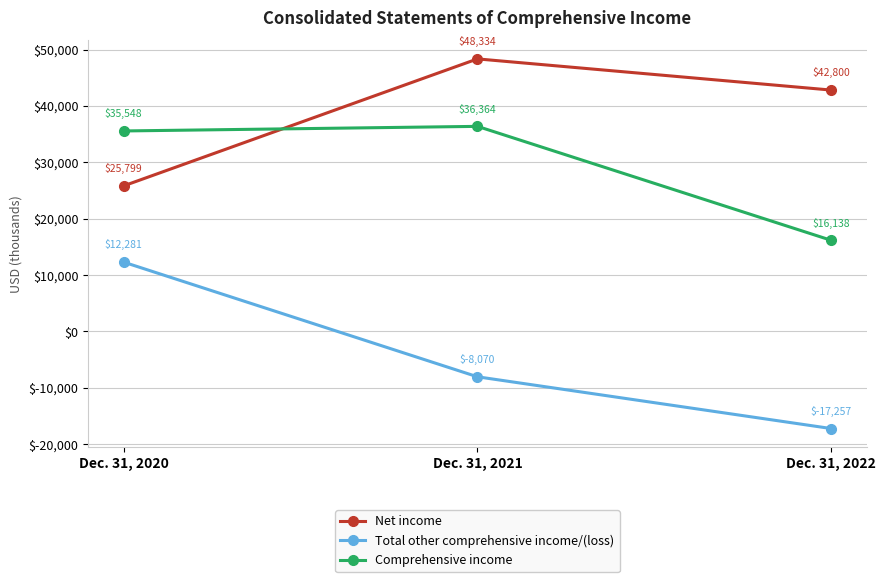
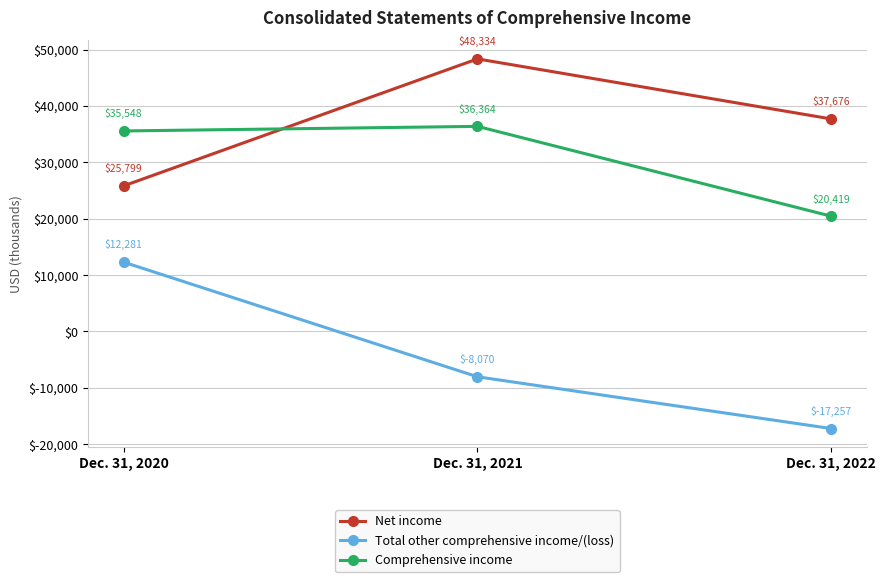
Net income, Dec. 31, 2022: $42,800 -> $37,676
Comprehensive income, Dec. 31, 2022: $16,138 -> $20,419
